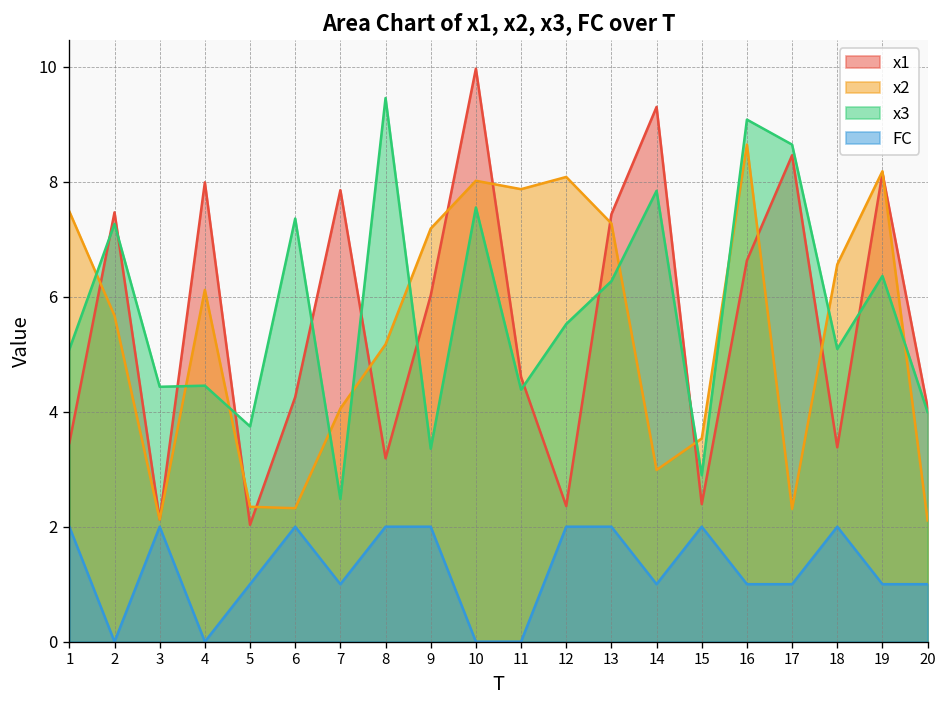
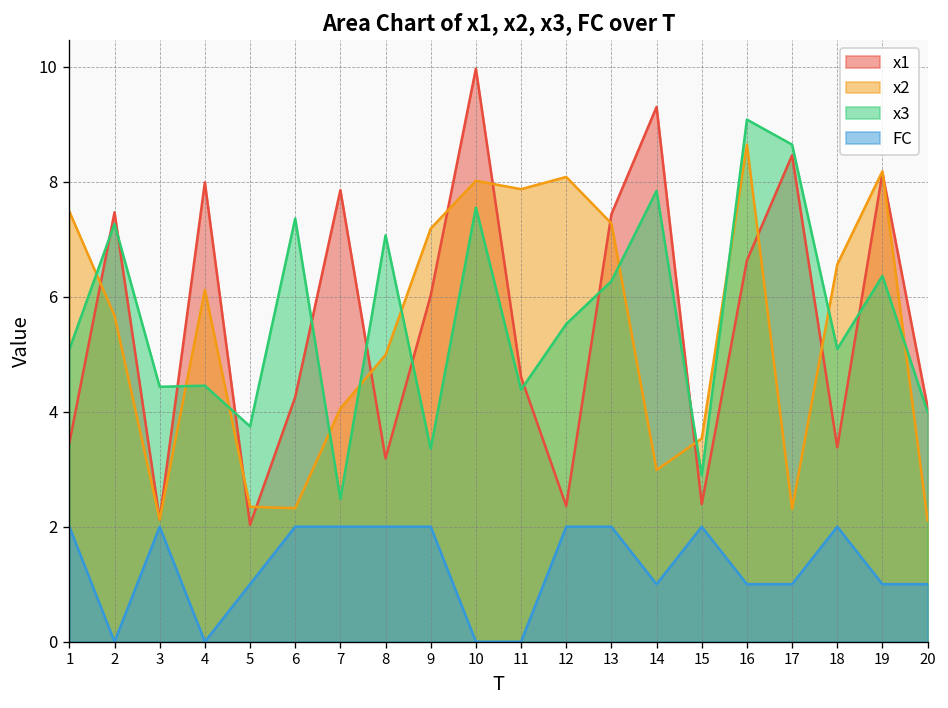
FC, 7: 1 -> 2
x2, 8: 5.2 -> 5.0
x3, 8: 9.5 -> 7.1
